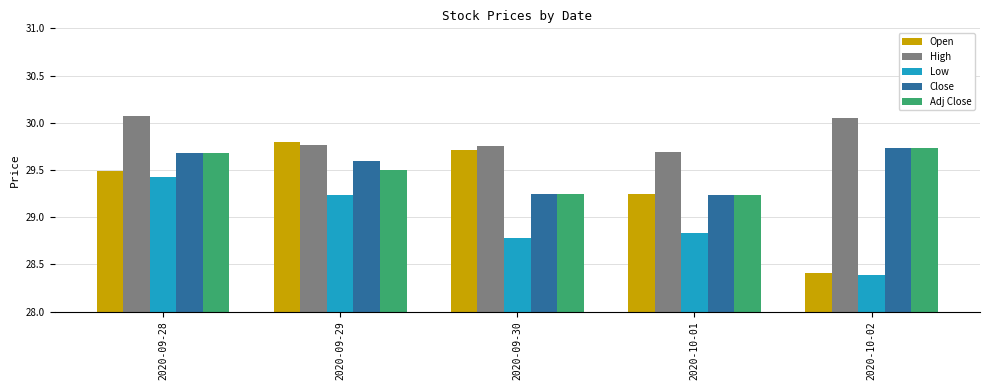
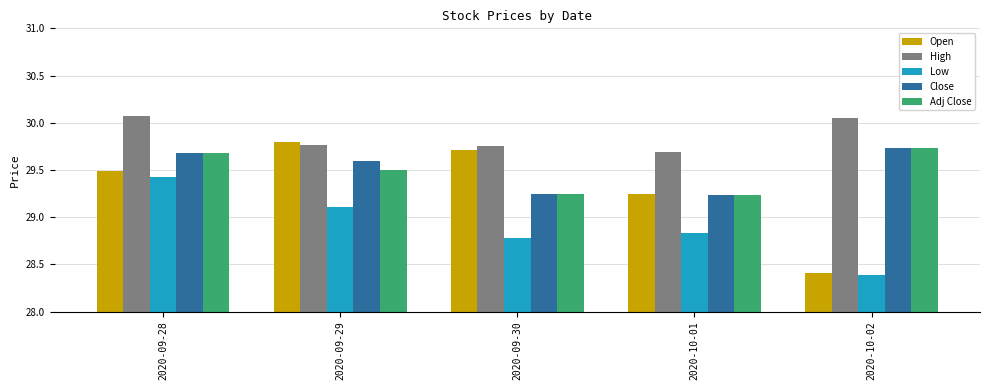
Low, 2020-09-29: 29.2 -> 29.1
